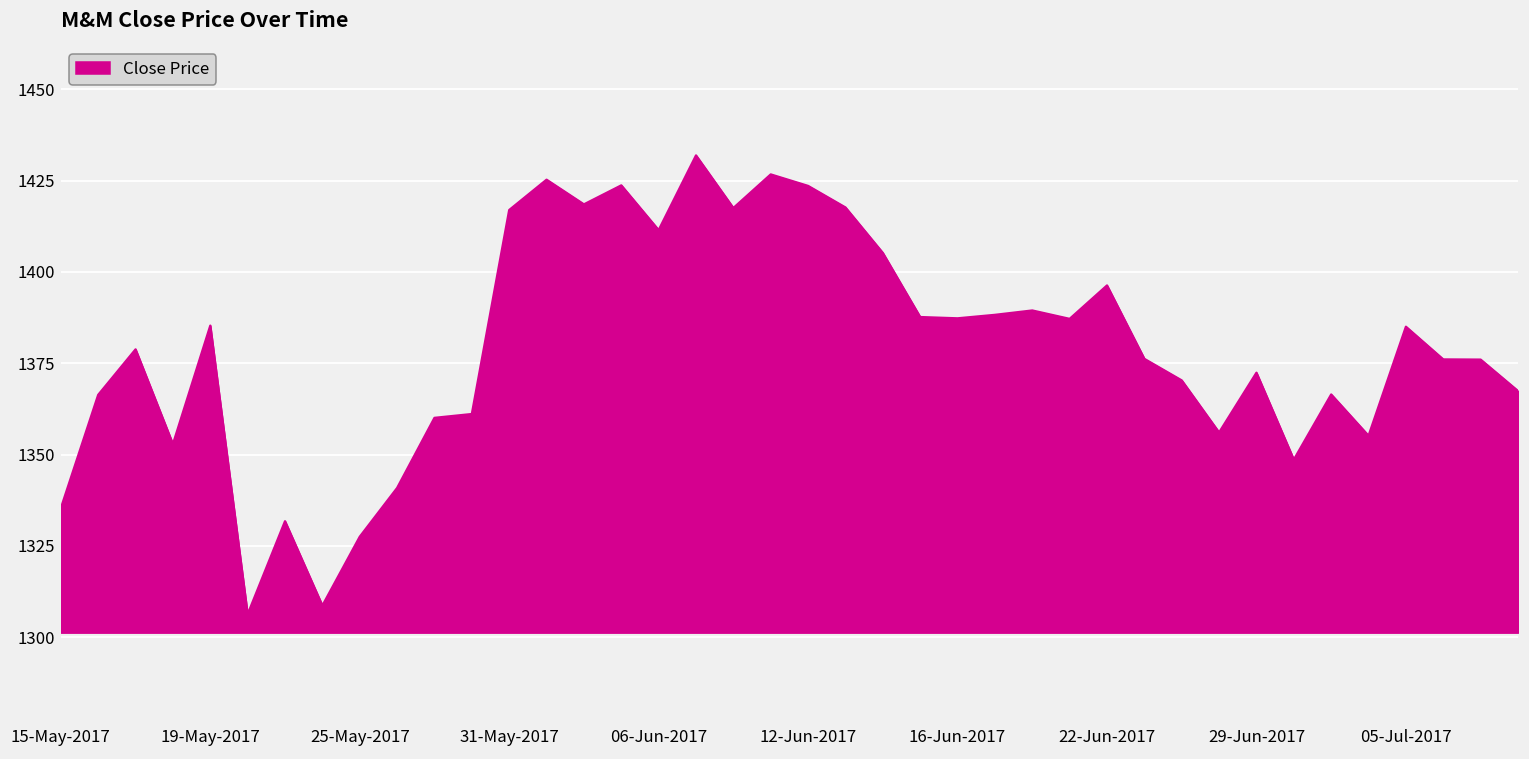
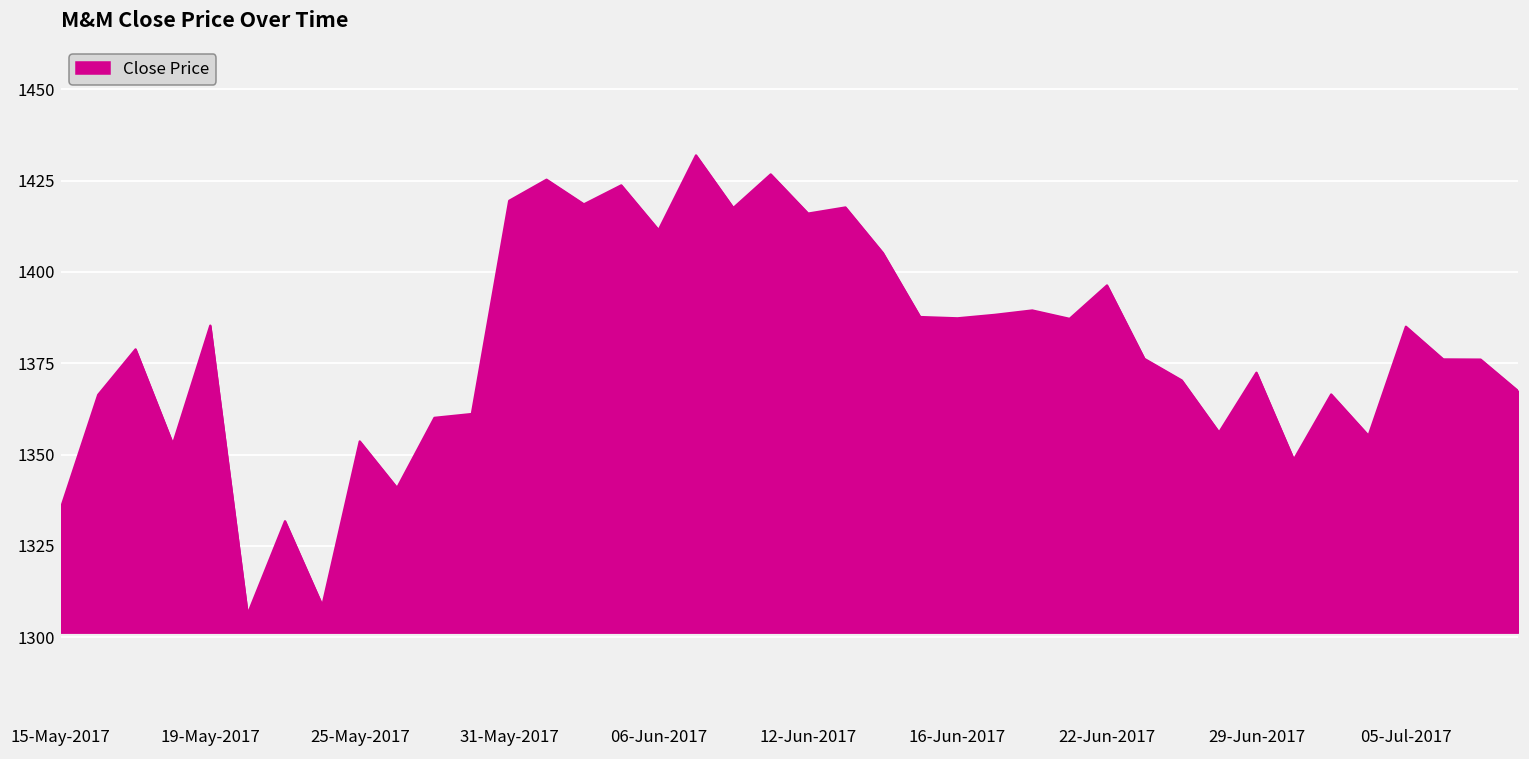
25-May-2017: 1328 -> 1354
31-May-2017: 1417 -> 1419
12-Jun-2017: 1424 -> 1416
